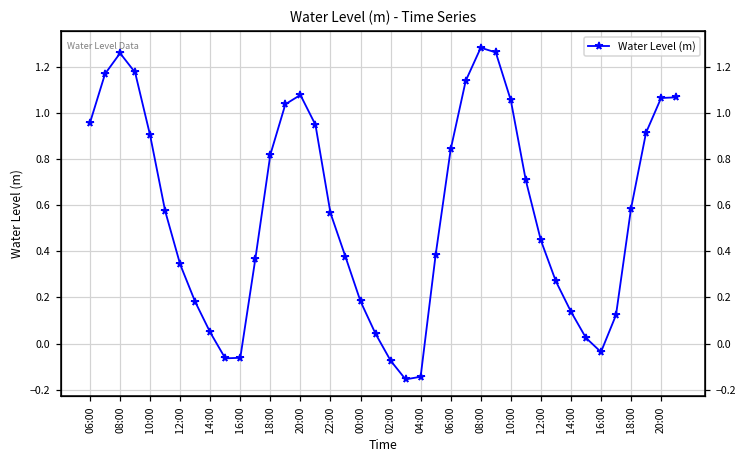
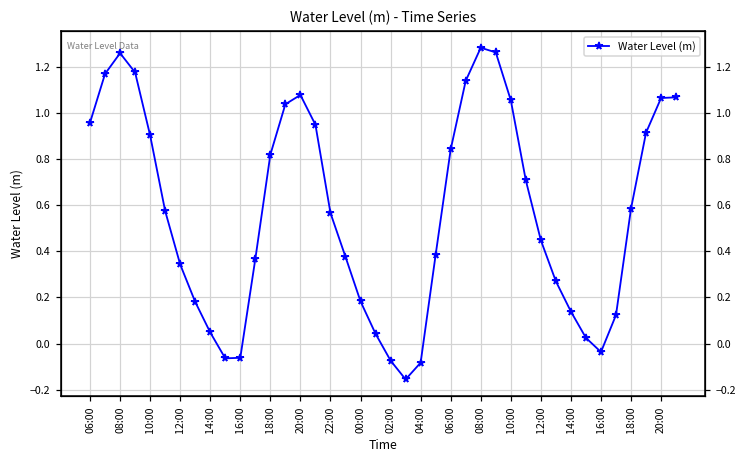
04:00: -0.14 -> -0.08
